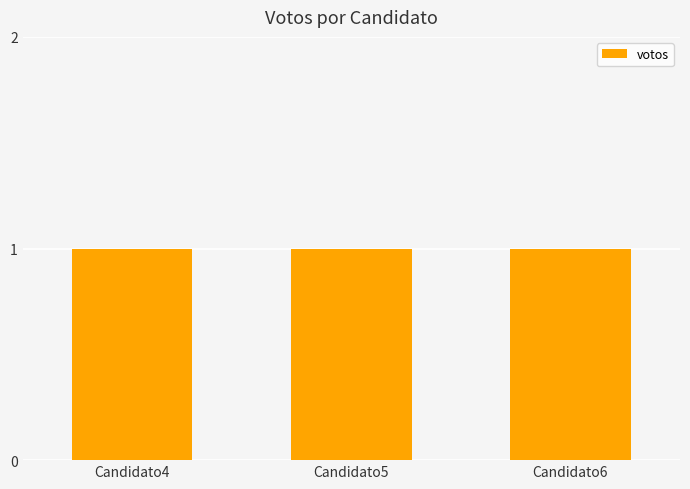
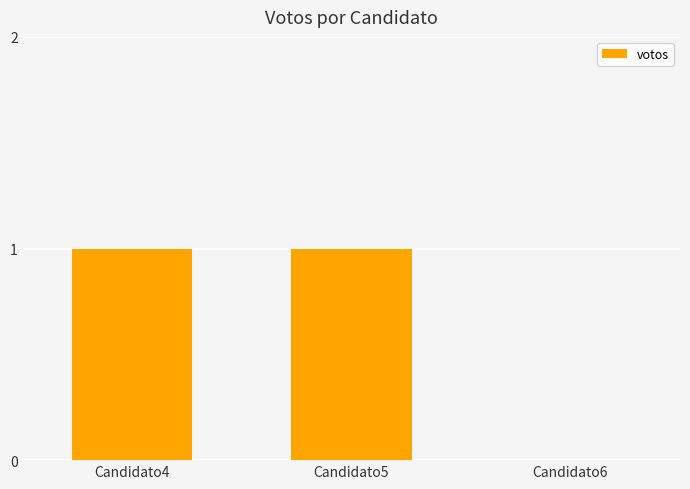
Candidato6: 1 -> 0
